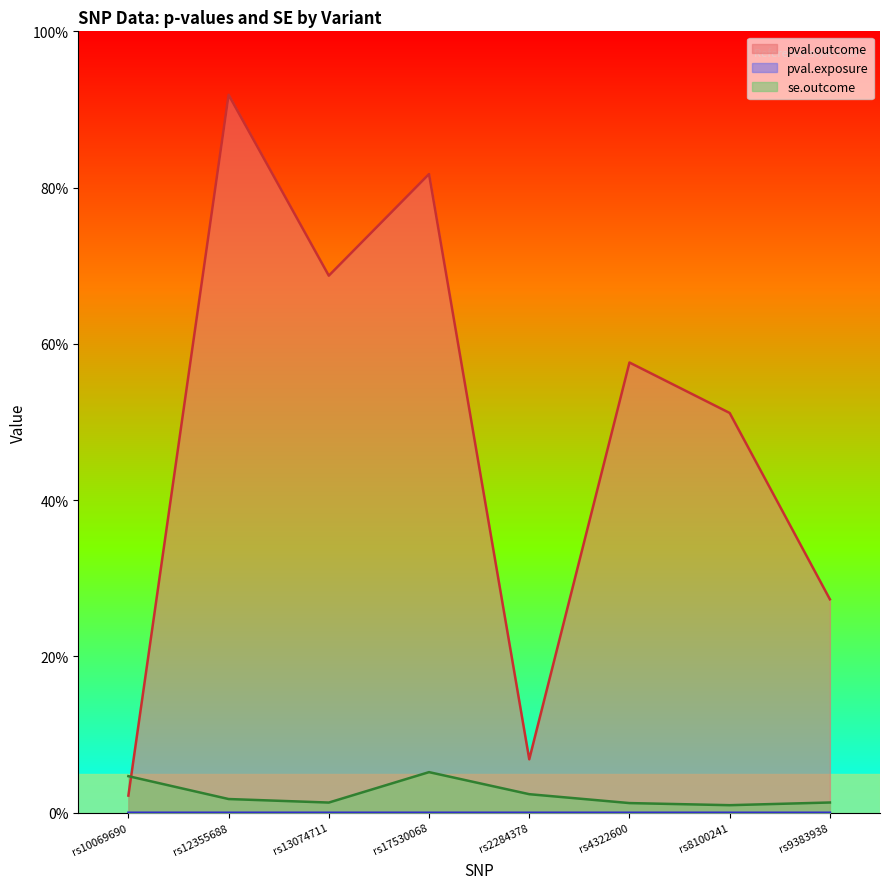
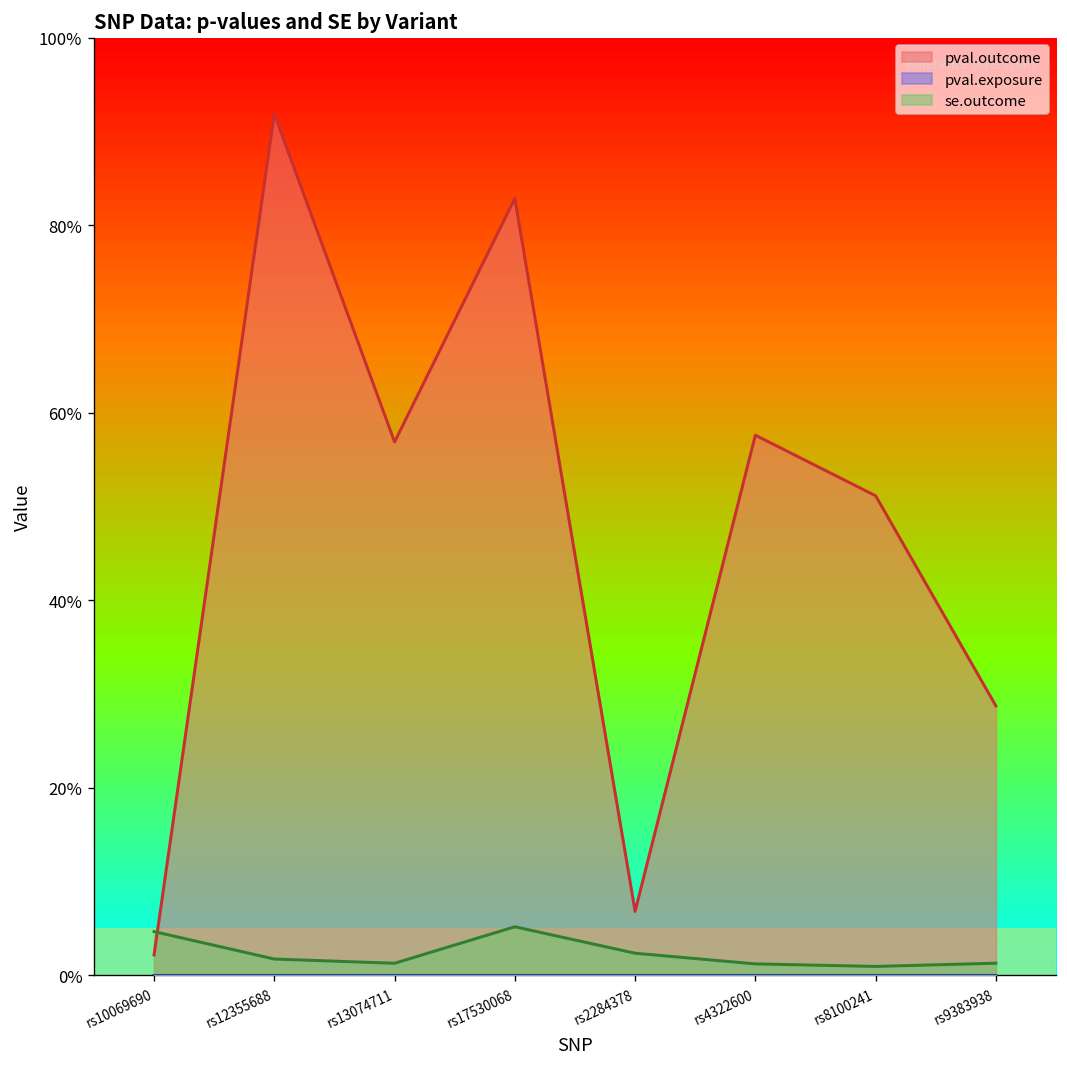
pval.outcome, rs13074711: 69% -> 57%
pval.outcome, rs17530068: 82% -> 83%
pval.outcome, rs9383938: 27% -> 29%
